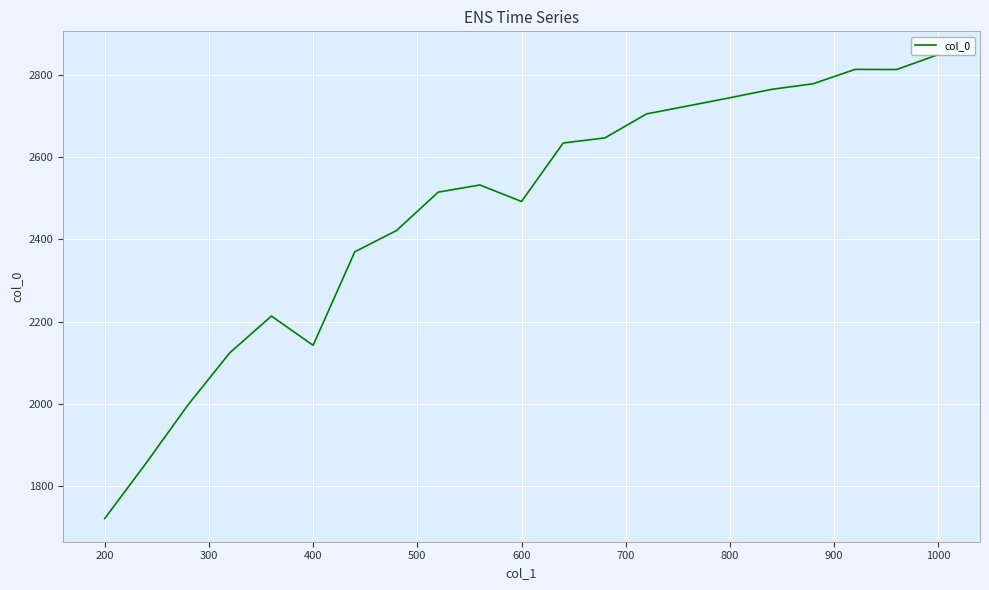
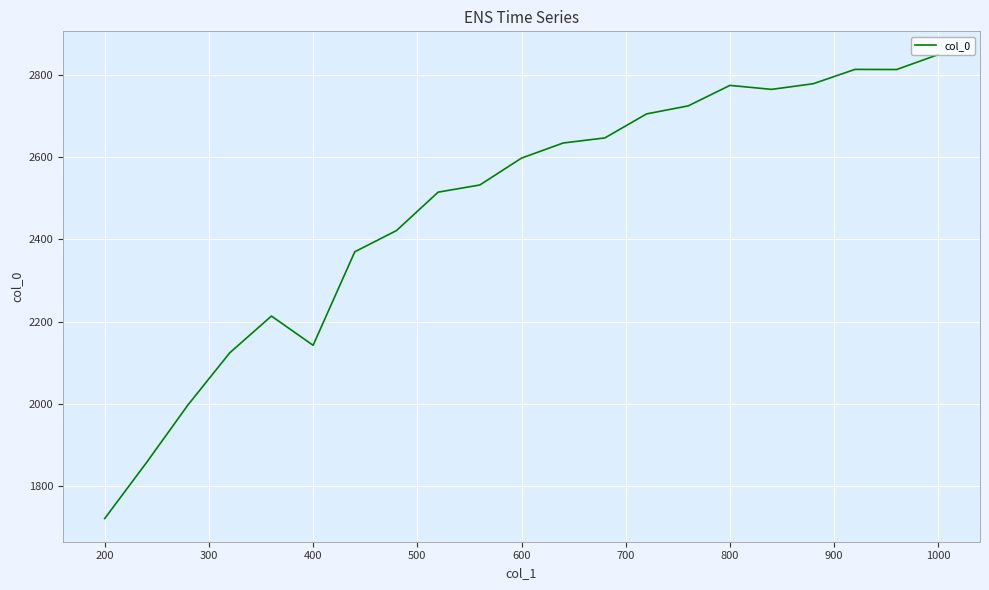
600: 2490 -> 2600
800: 2740 -> 2770
